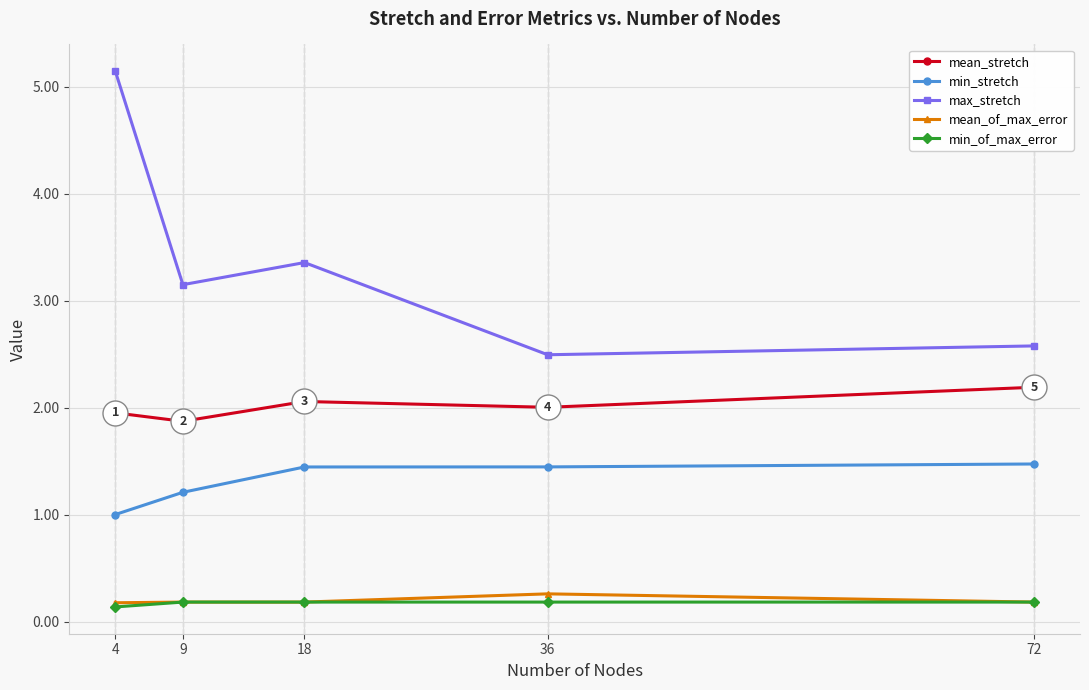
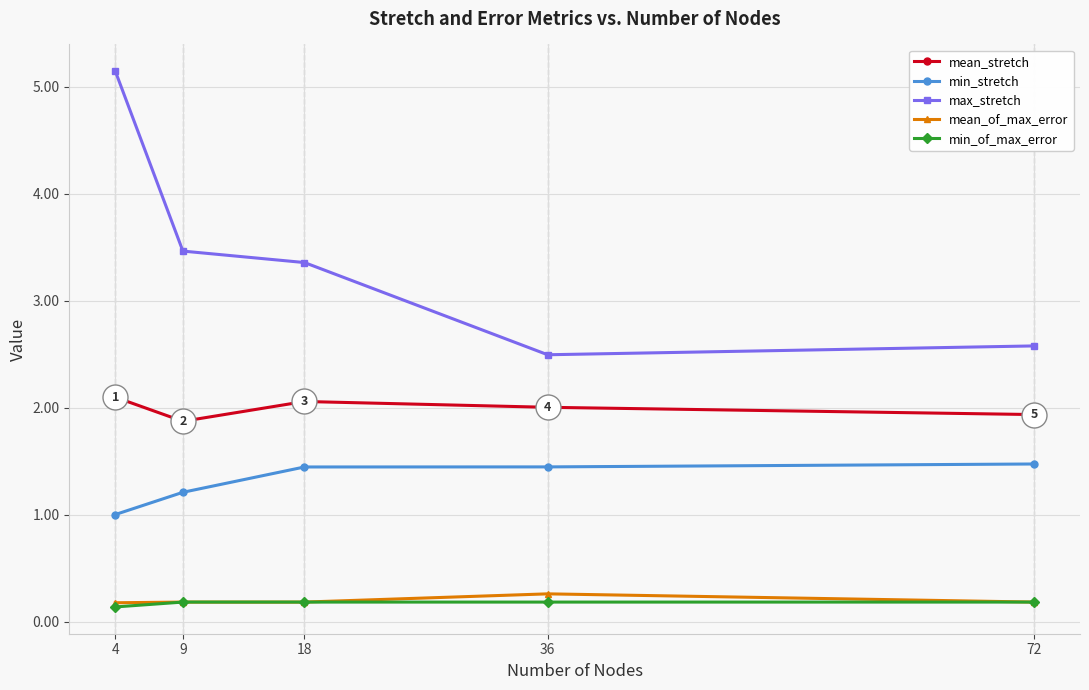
mean_stretch, 4: 1.95 -> 2.10
max_stretch, 9: 3.15 -> 3.46
mean_stretch, 72: 2.19 -> 1.93
